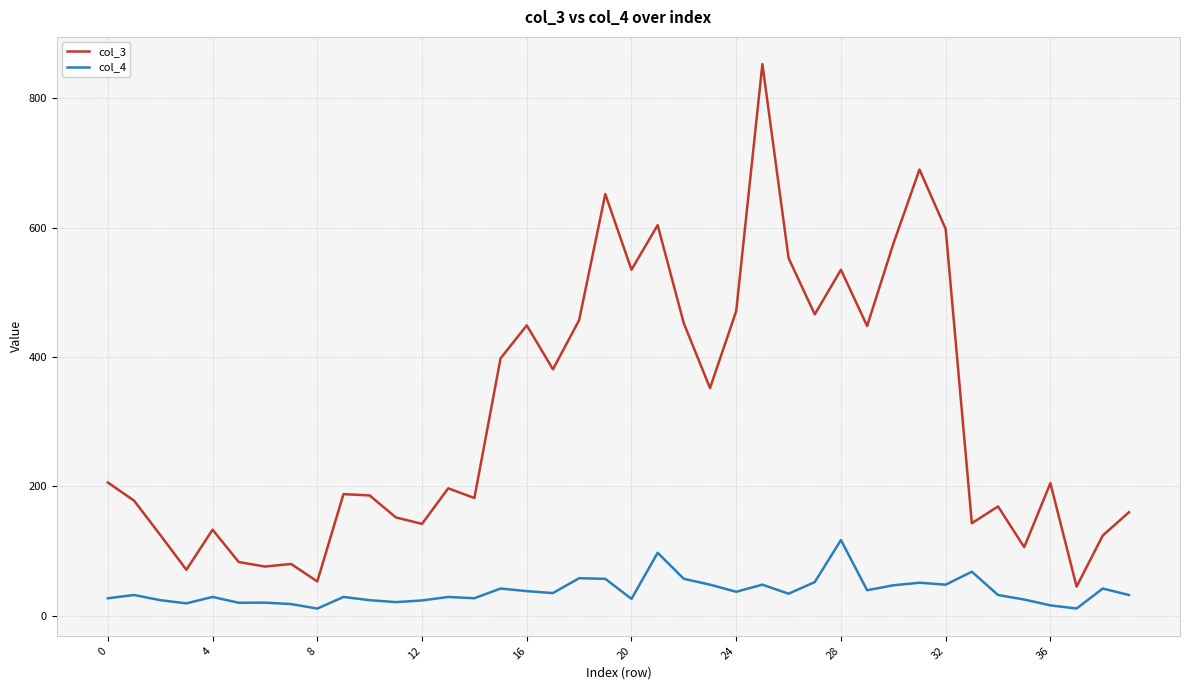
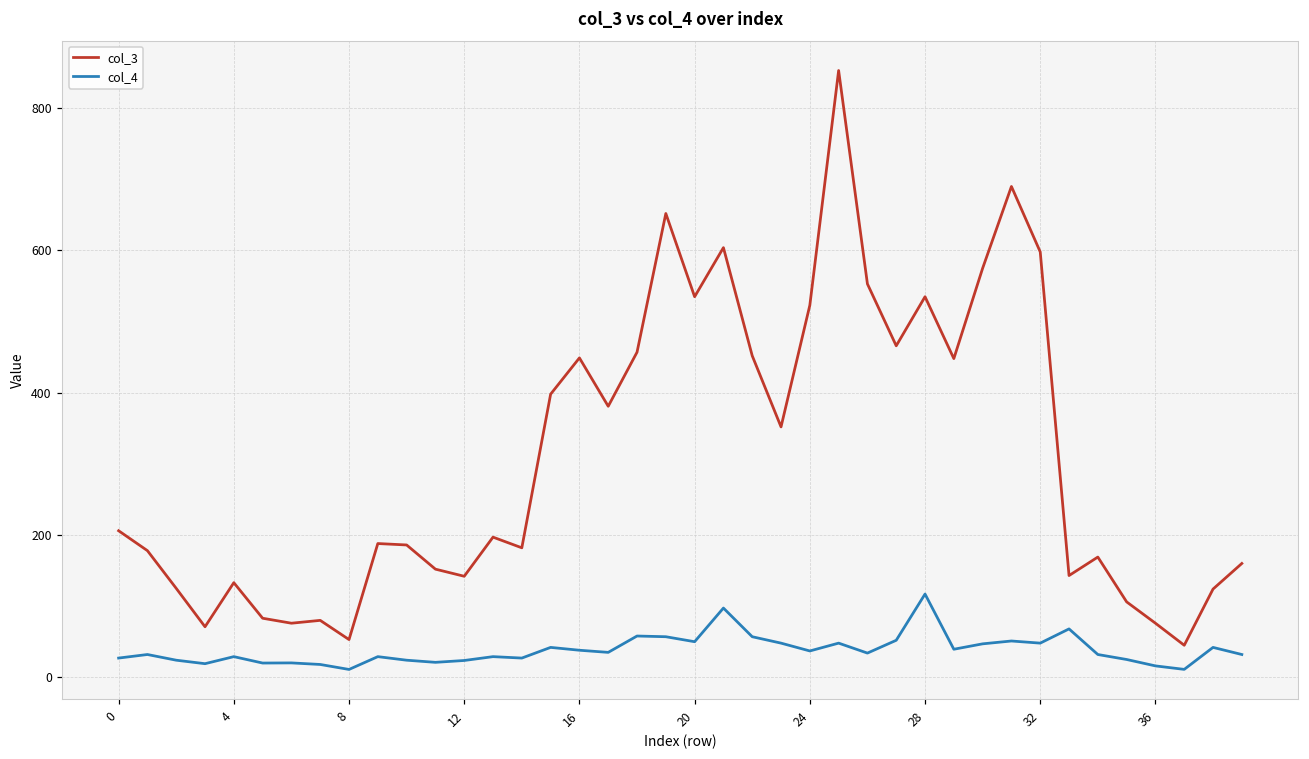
col_4, 20: 30 -> 50
col_3, 24: 470 -> 520
col_3, 36: 210 -> 80
